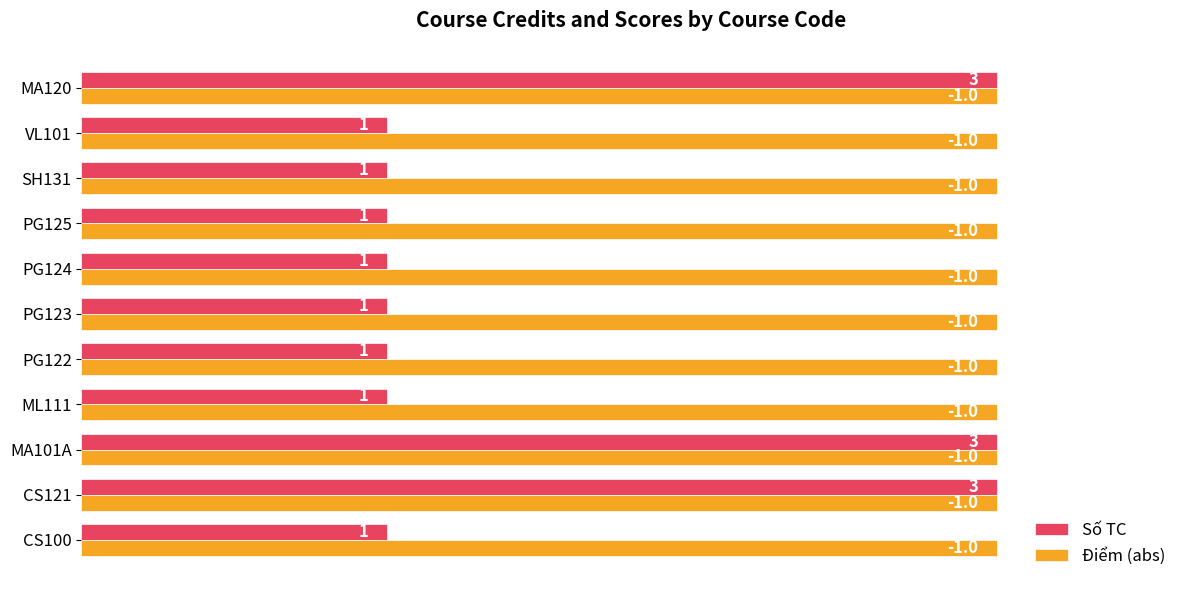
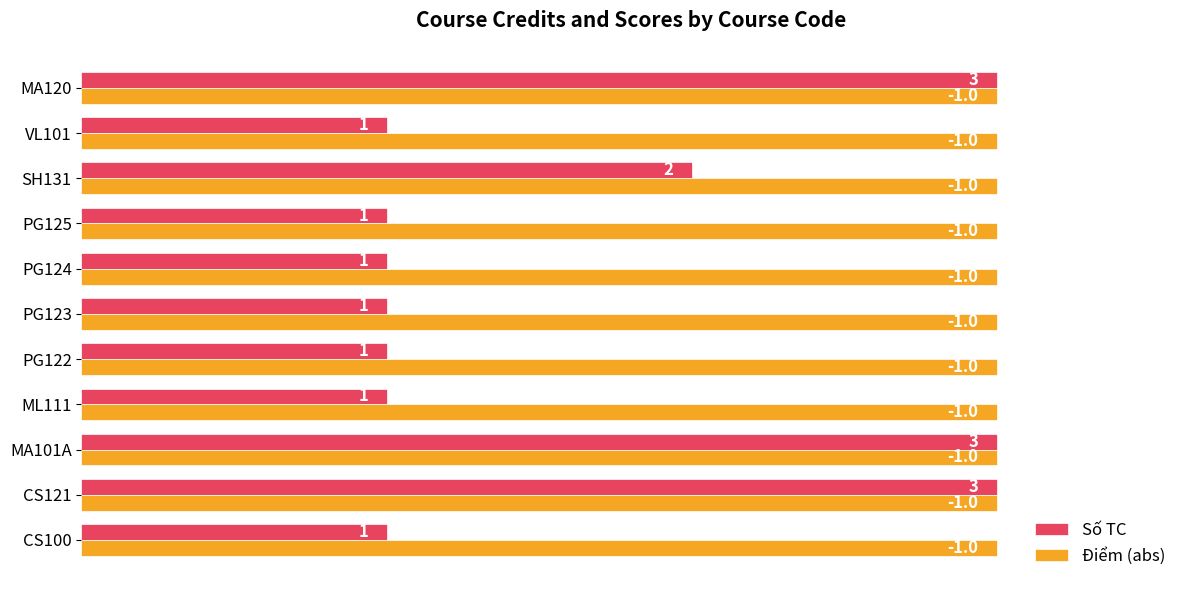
Số TC, SH131: 1 -> 2
